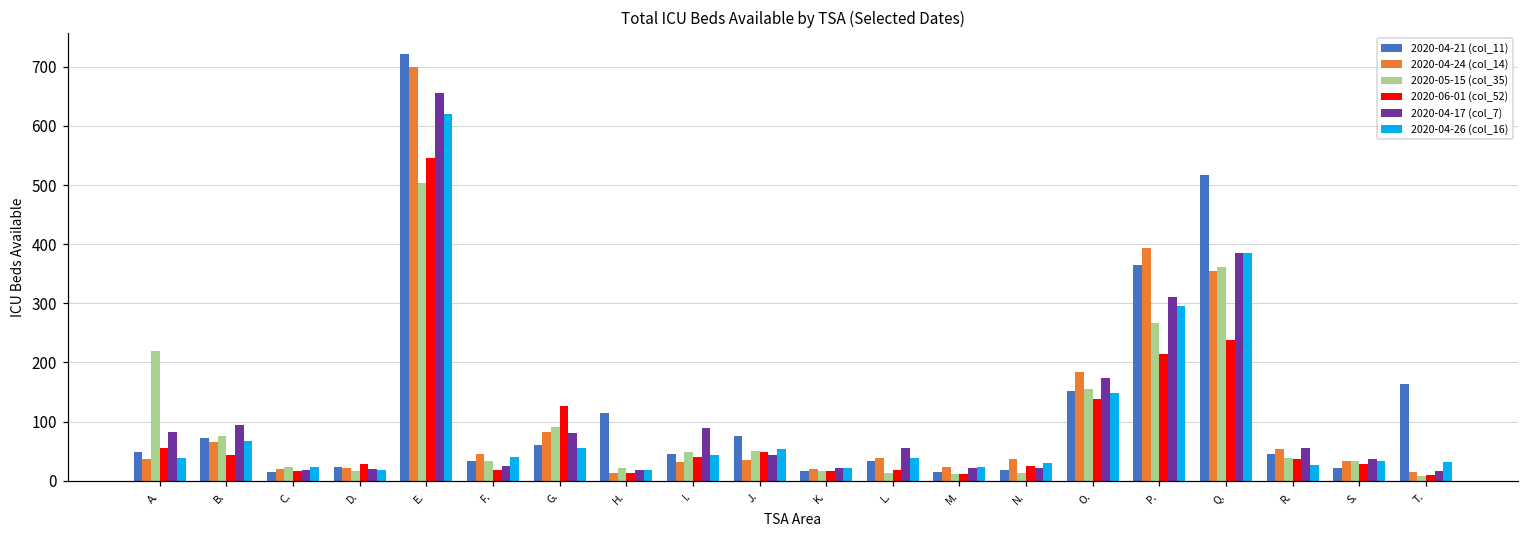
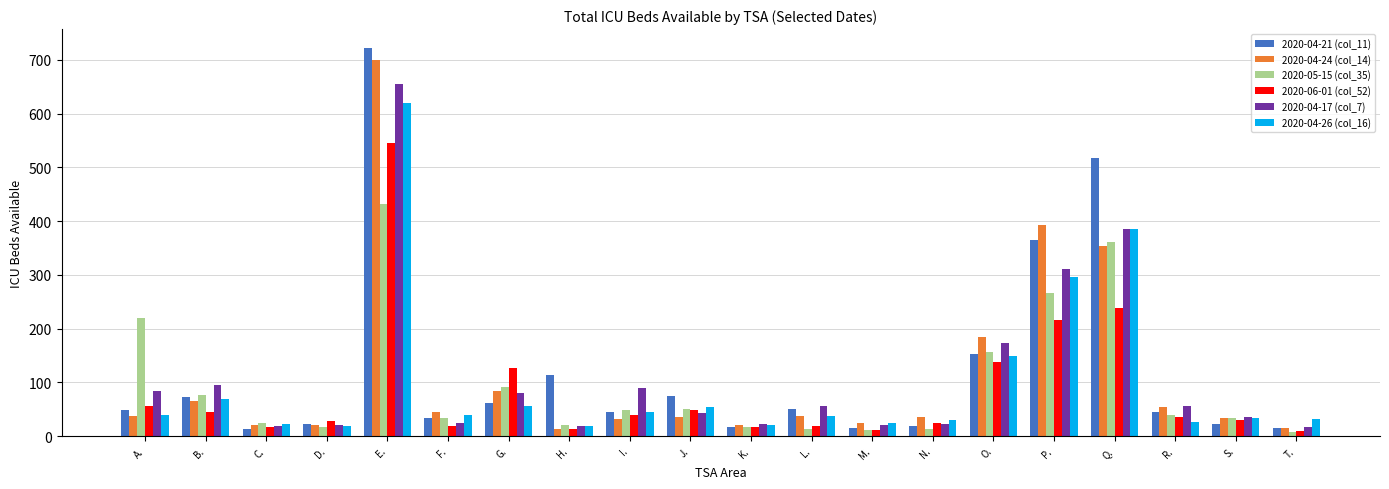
2020-05-15 (col_35), E.: 500 -> 430
2020-04-21 (col_11), L.: 30 -> 50
2020-04-21 (col_11), T.: 160 -> 20
